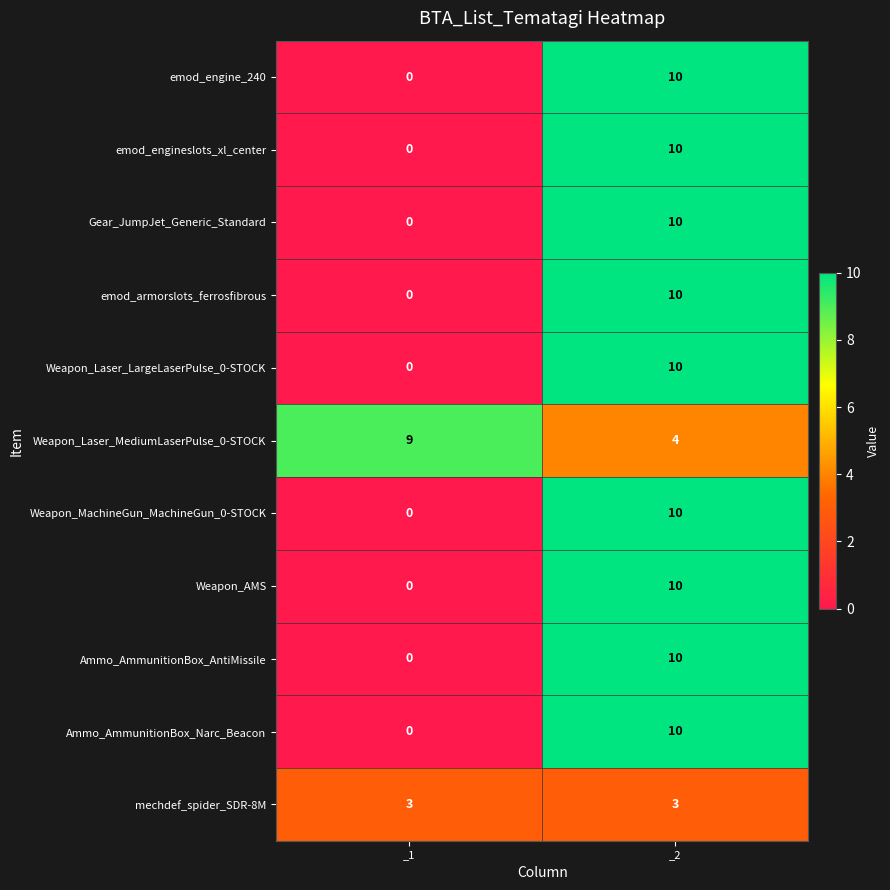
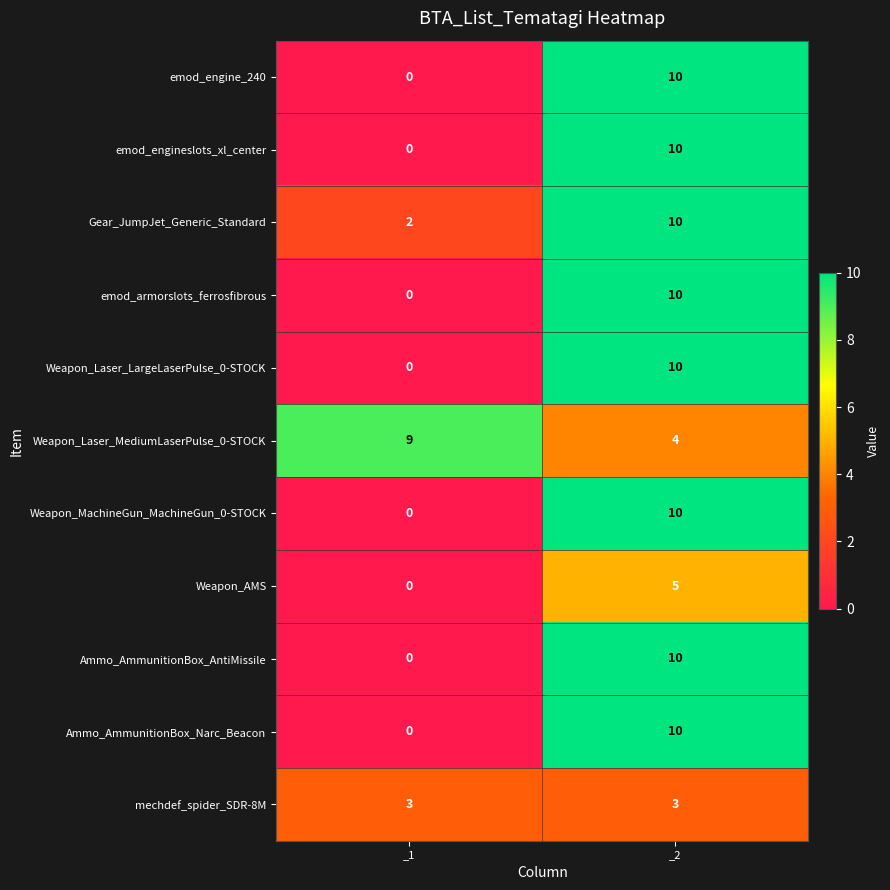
Gear_JumpJet_Generic_Standard, _1: 0 -> 2
Weapon_AMS, _2: 10 -> 5
